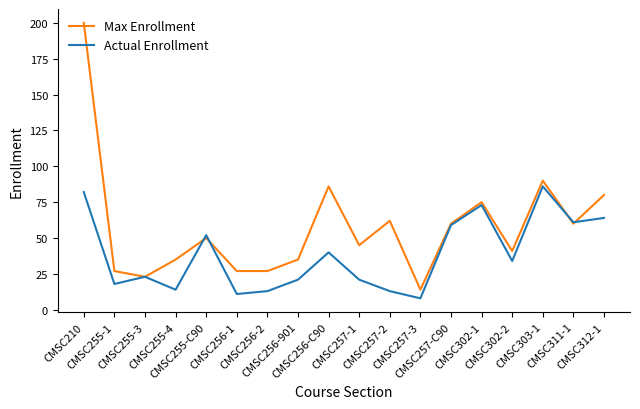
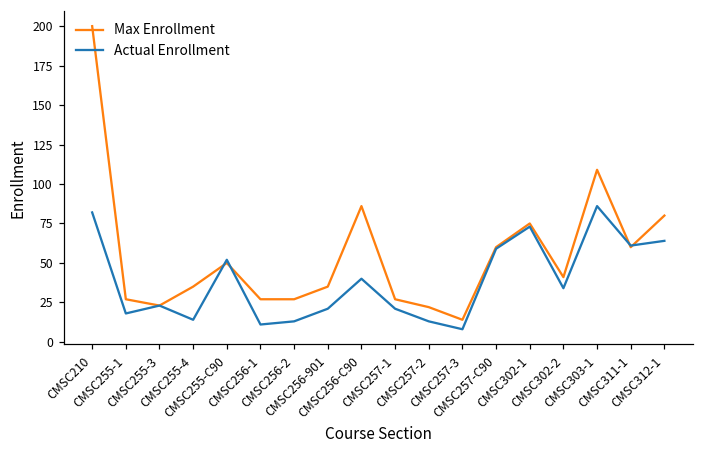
Max Enrollment, CMSC257-1: 45 -> 27
Max Enrollment, CMSC257-2: 62 -> 22
Max Enrollment, CMSC303-1: 90 -> 109
